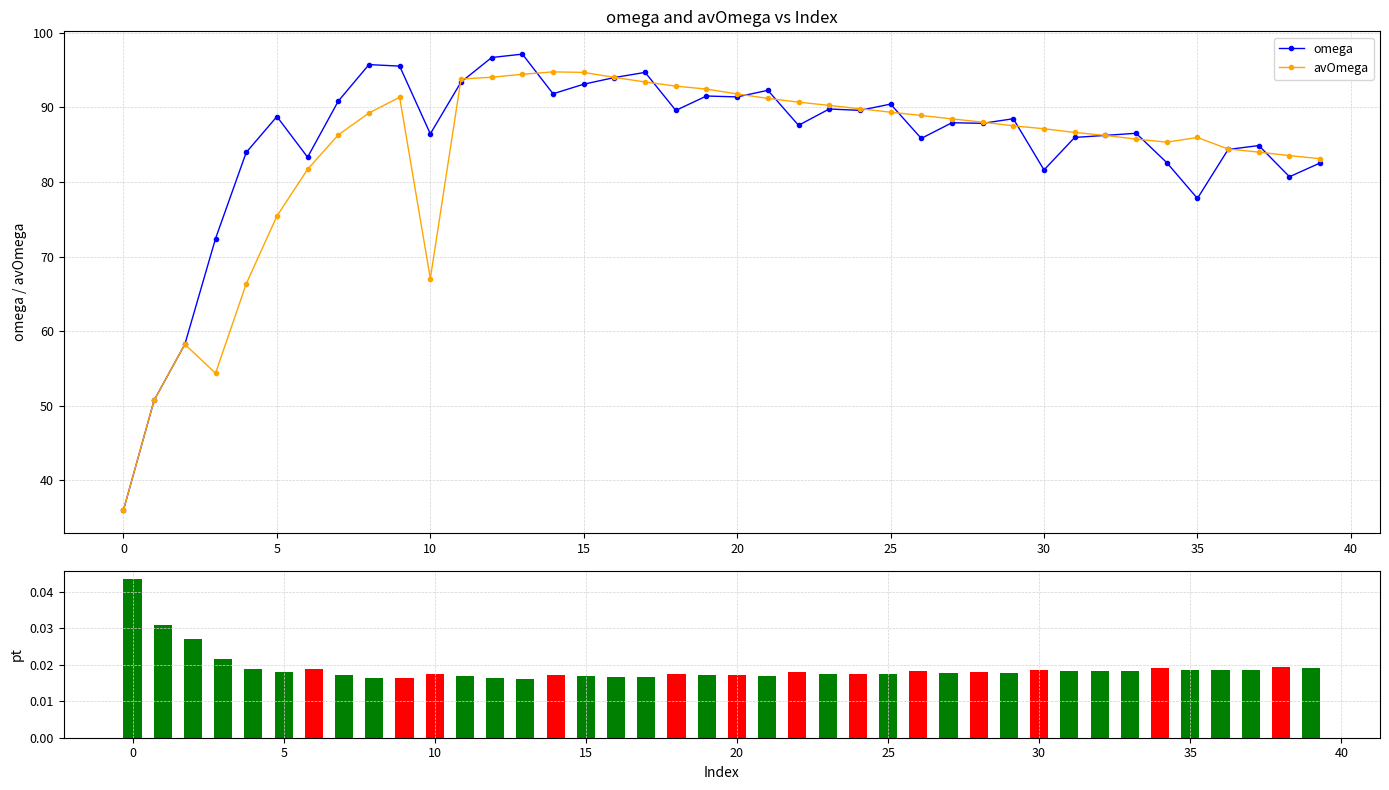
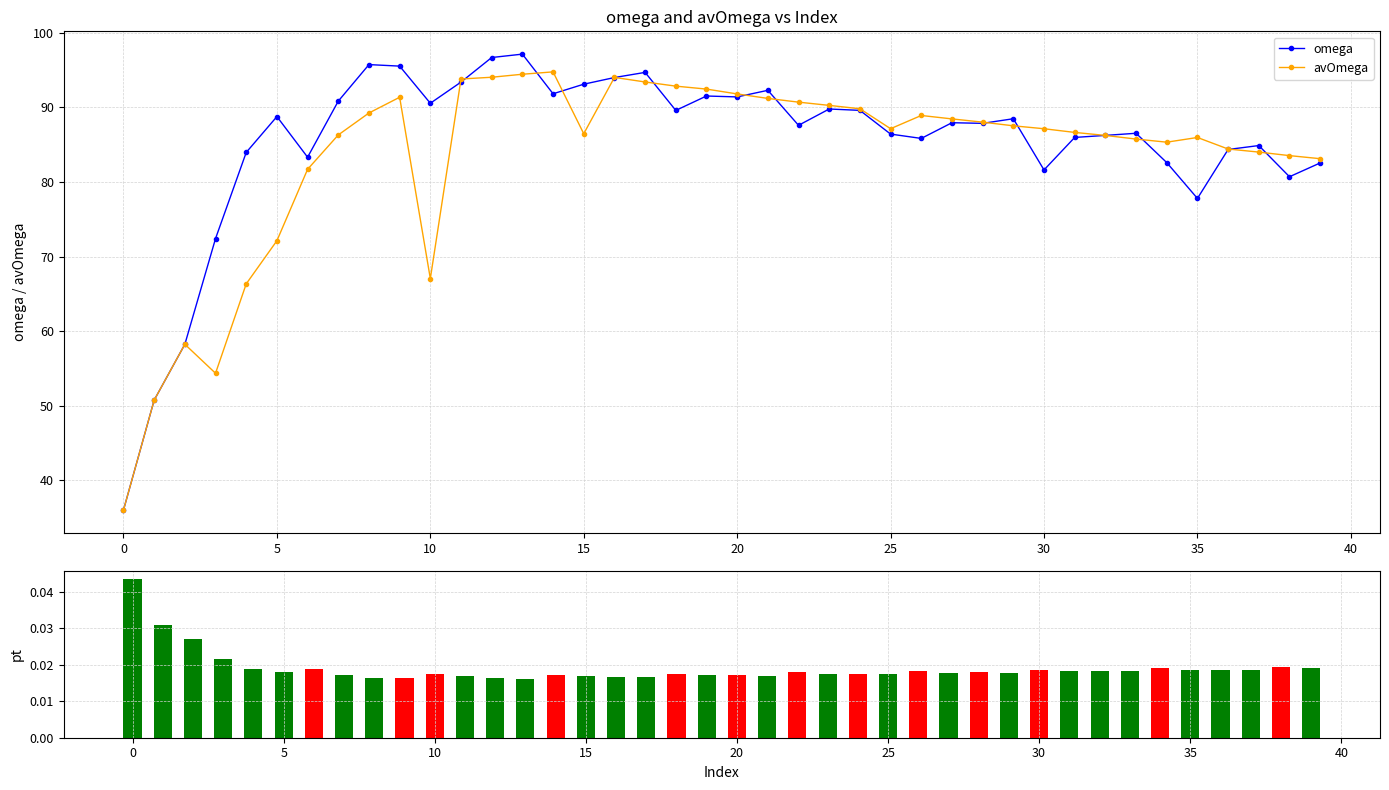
omega and avOmega vs Index, avOmega, 5: 75 -> 72
omega and avOmega vs Index, omega, 10: 86 -> 91
omega and avOmega vs Index, avOmega, 15: 95 -> 86
omega and avOmega vs Index, omega, 25: 90 -> 86
omega and avOmega vs Index, avOmega, 25: 89 -> 87
